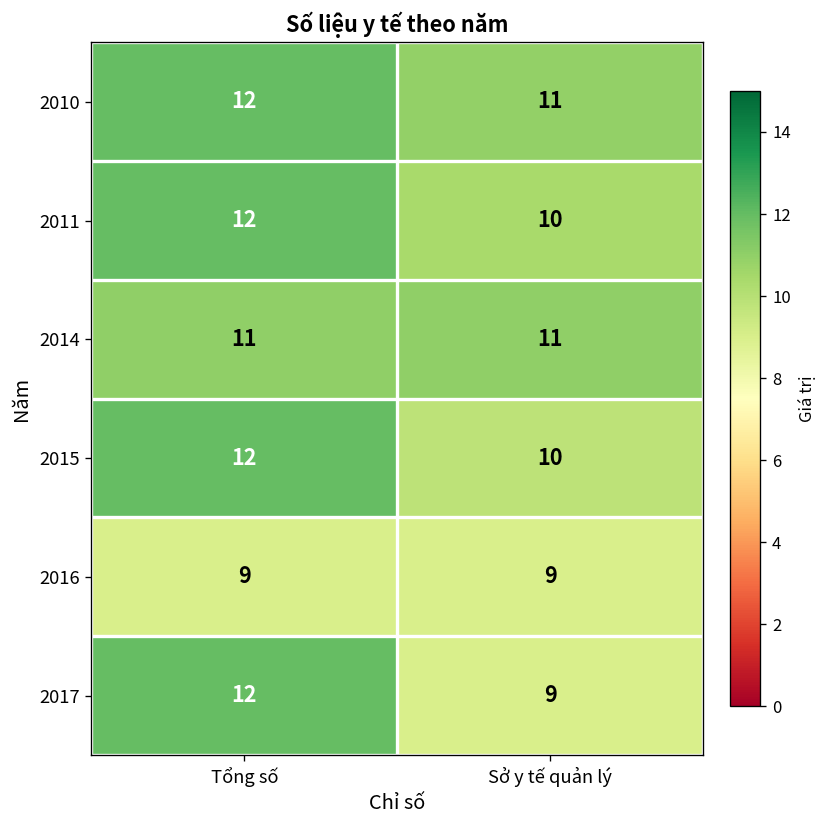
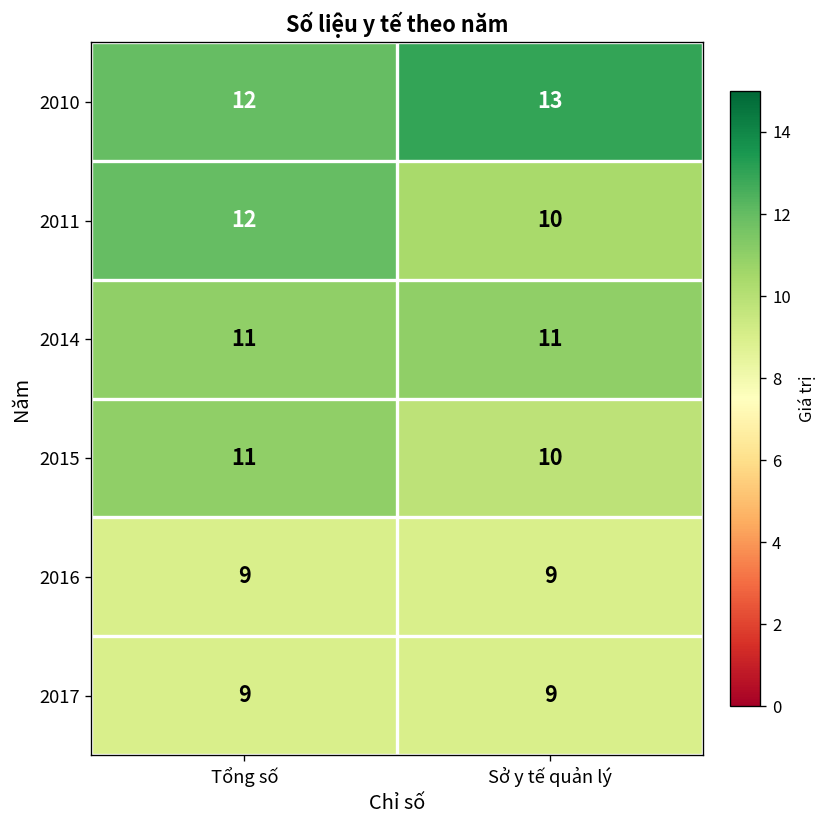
2010, Sở y tế quản lý: 11 -> 13
2015, Tổng số: 12 -> 11
2017, Tổng số: 12 -> 9
